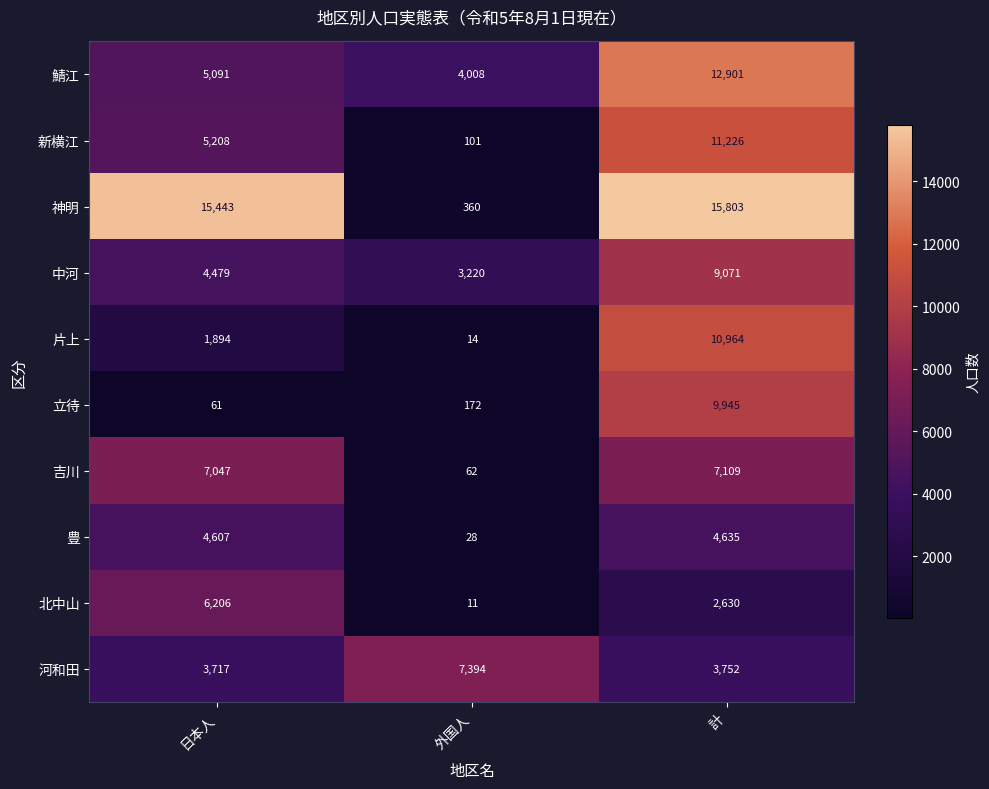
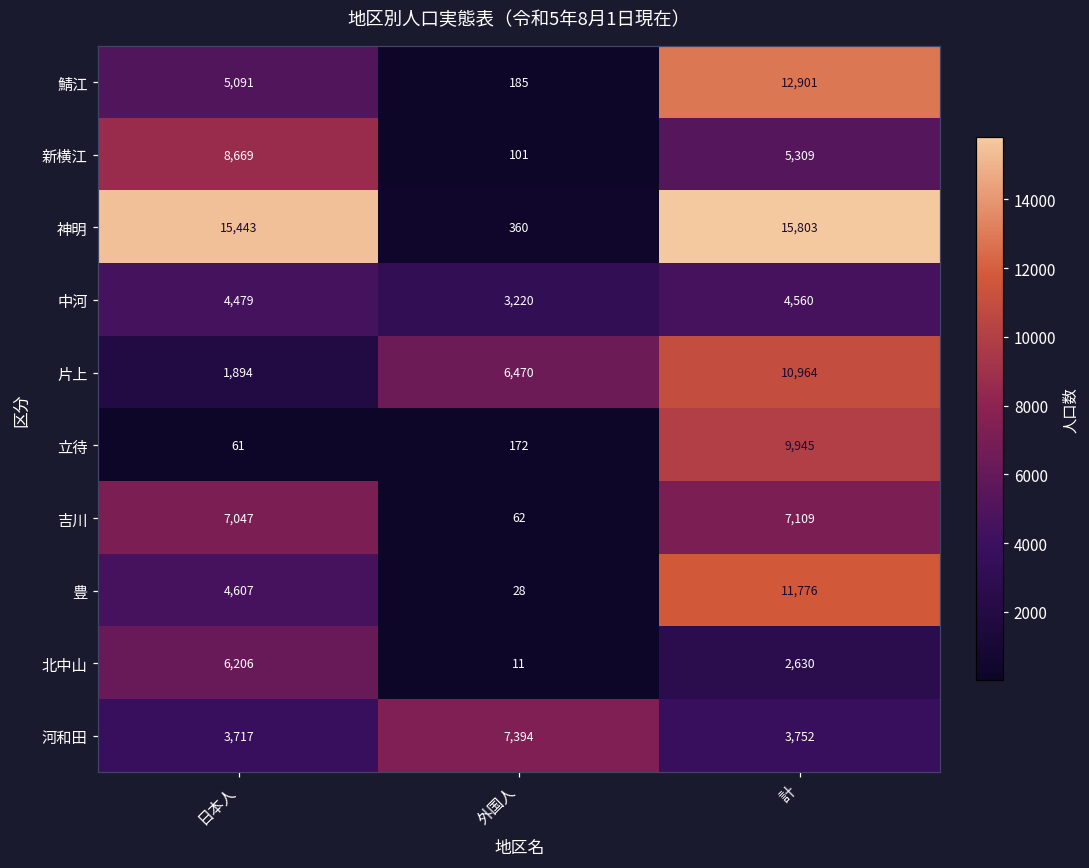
鯖江, 外国人: 4,008 -> 185
新横江, 日本人: 5,208 -> 8,669
新横江, 計: 11,226 -> 5,309
中河, 計: 9,071 -> 4,560
片上, 外国人: 14 -> 6,470
豊, 計: 4,635 -> 11,776
